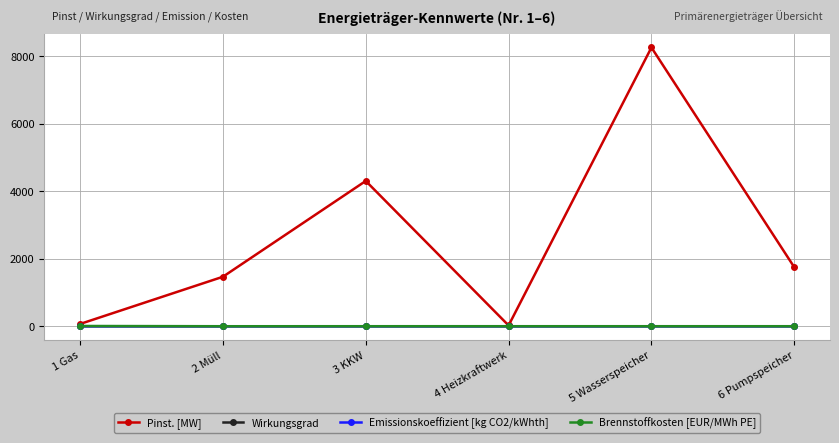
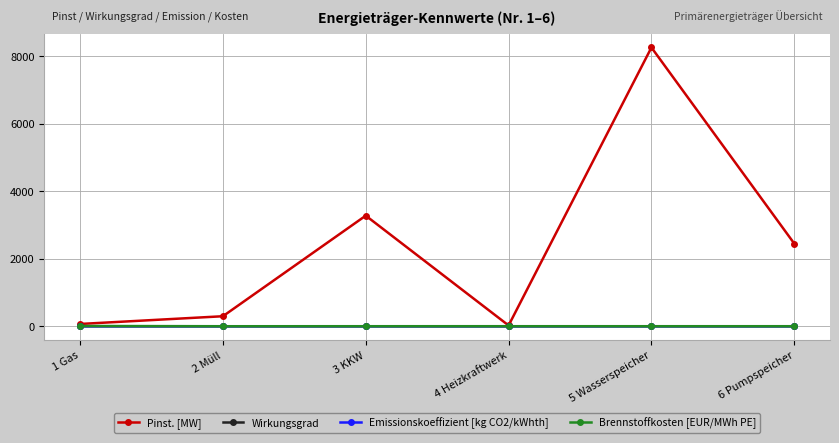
Pinst. [MW], 2 Müll: 1500 -> 300
Pinst. [MW], 3 KKW: 4300 -> 3300
Pinst. [MW], 6 Pumpspeicher: 1700 -> 2400
